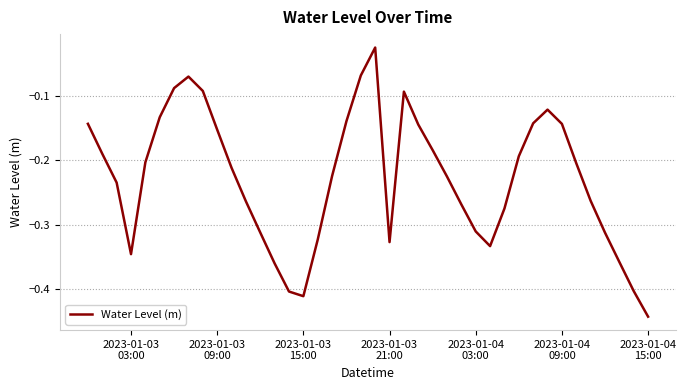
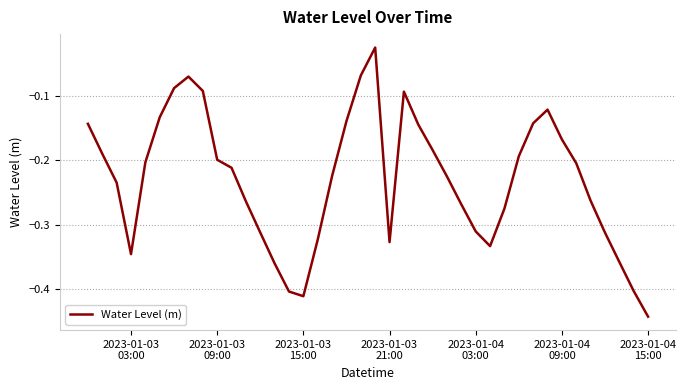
2023-01-03 09:00: -0.15 -> -0.20
2023-01-04 09:00: -0.14 -> -0.17
